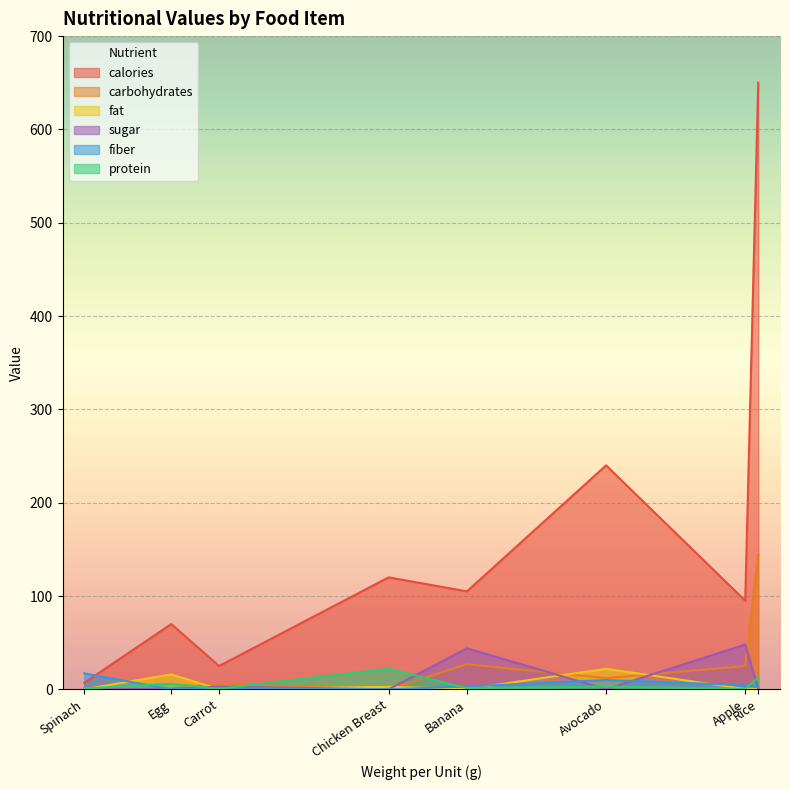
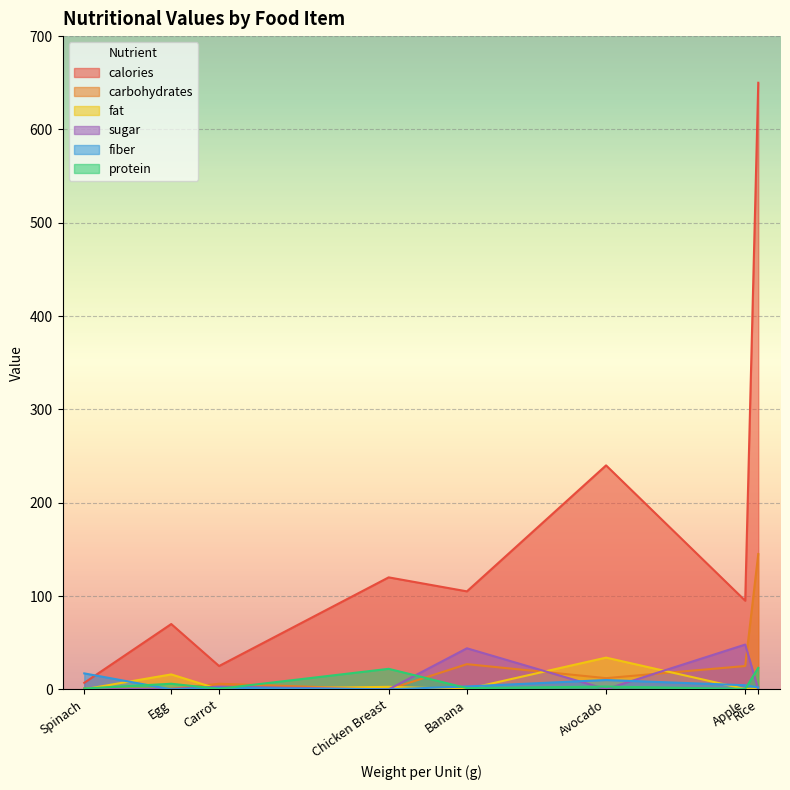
fat, Avocado: 20 -> 30
protein, Rice: 10 -> 20
